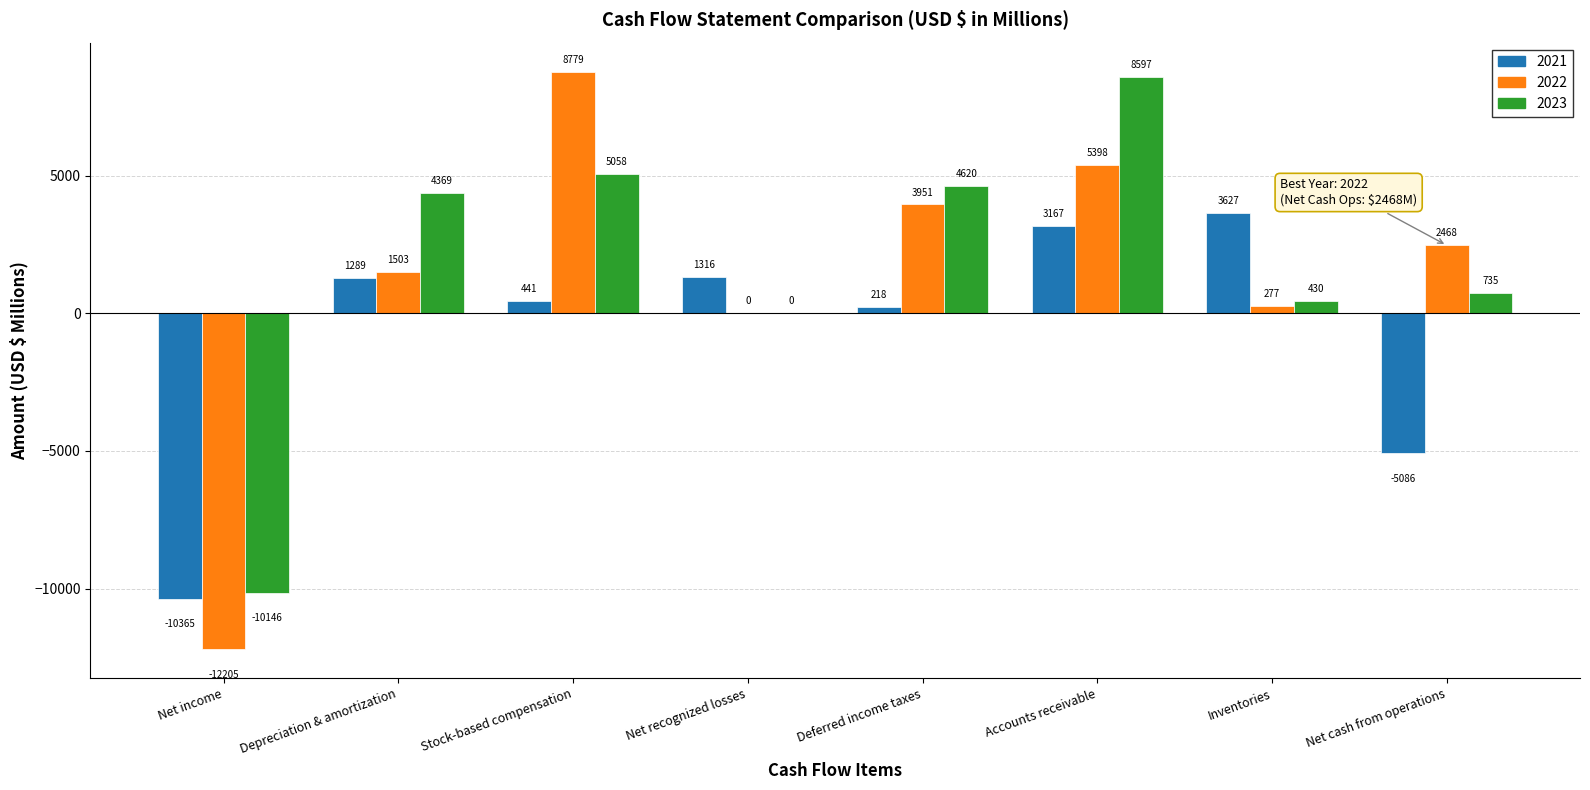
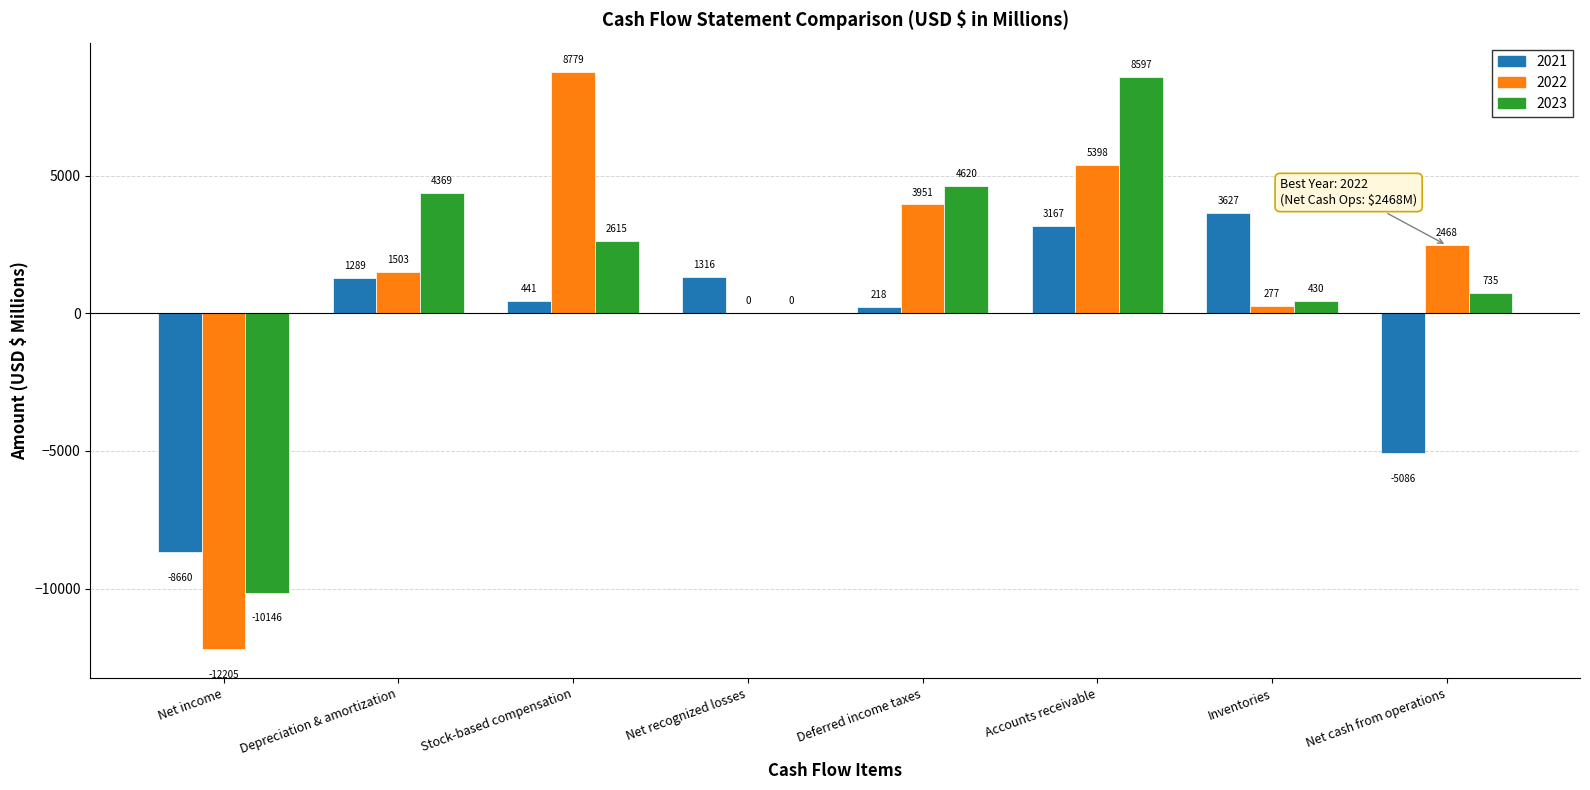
2021, Net income: -10365 -> -8660
2023, Stock-based compensation: 5058 -> 2615
